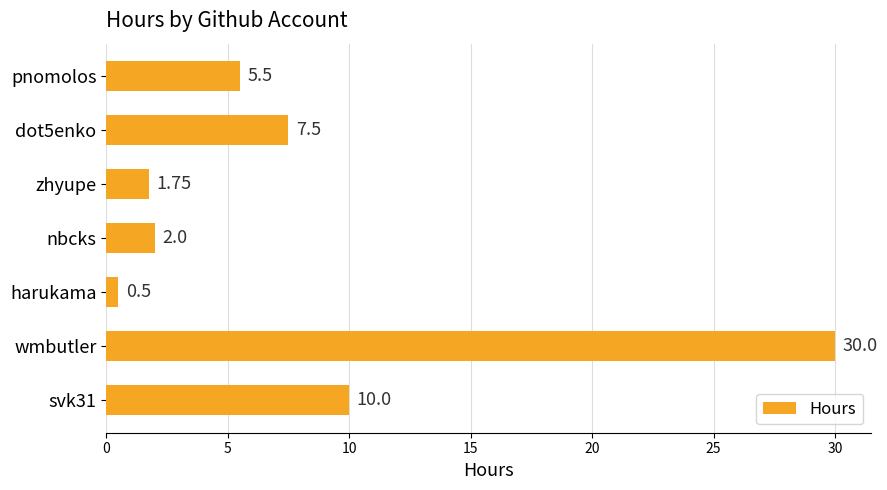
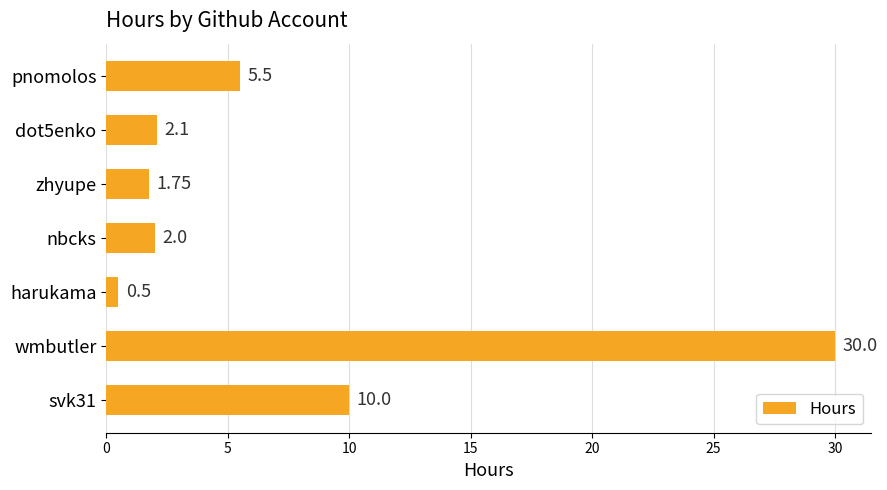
dot5enko: 7.5 -> 2.1
